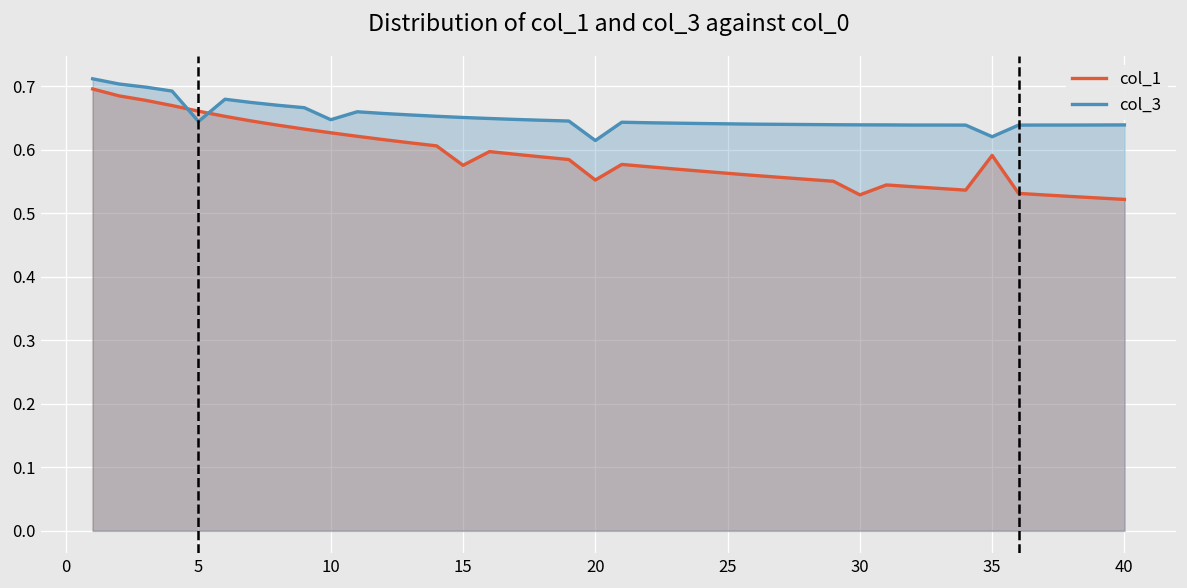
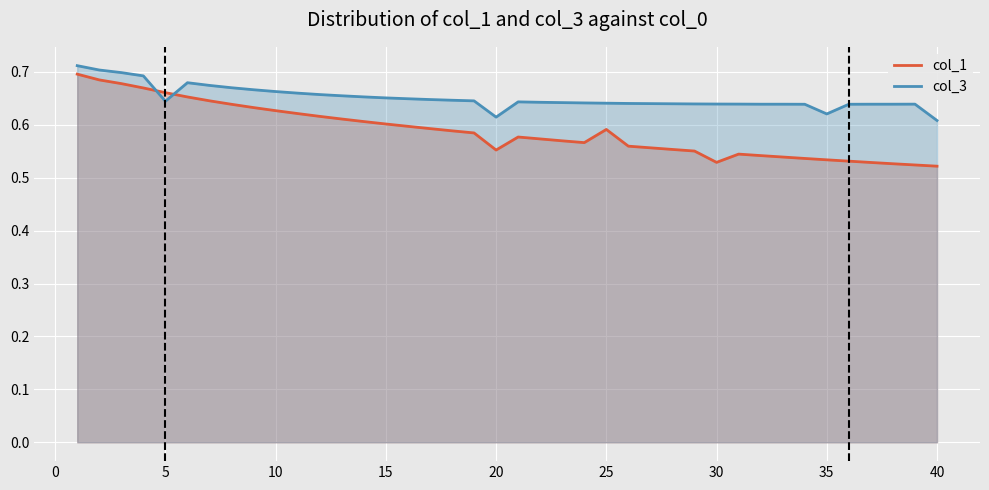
col_3, 10: 0.65 -> 0.66
col_1, 15: 0.58 -> 0.60
col_1, 25: 0.56 -> 0.59
col_1, 35: 0.59 -> 0.53
col_3, 40: 0.64 -> 0.61
